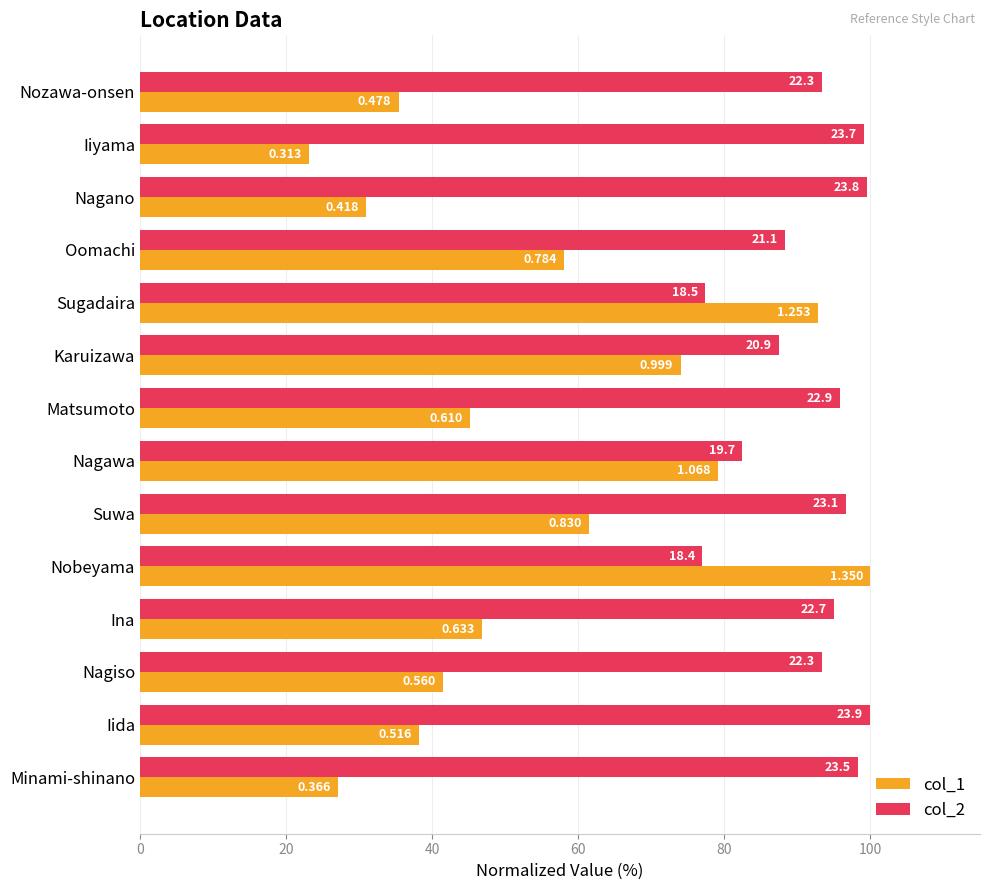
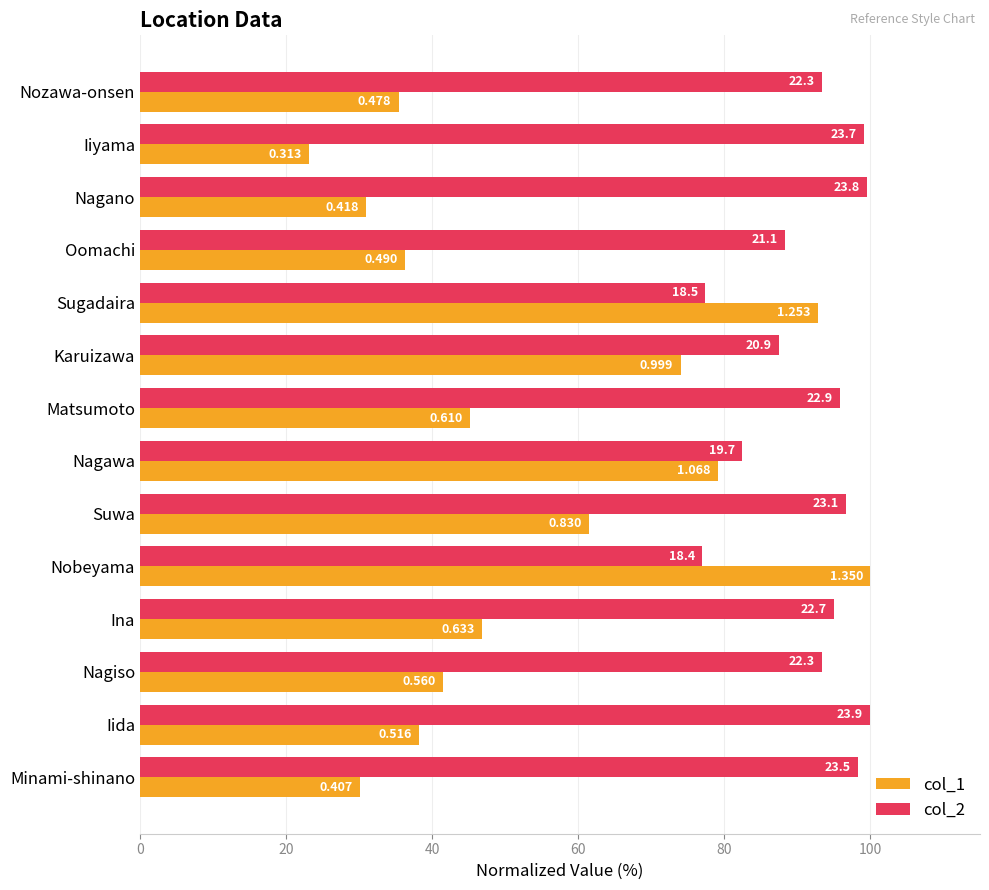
col_1, Oomachi: 0.784 -> 0.490
col_1, Minami-shinano: 0.366 -> 0.407
